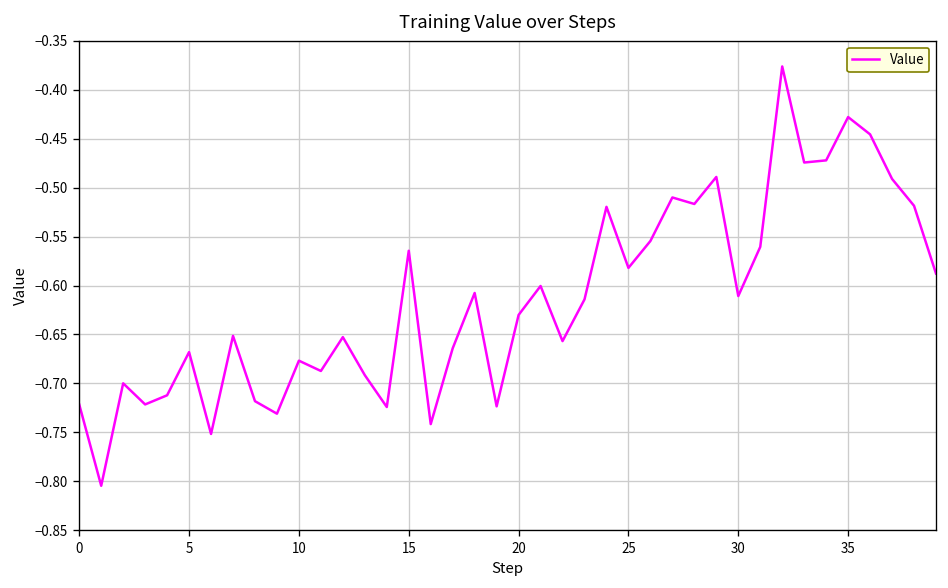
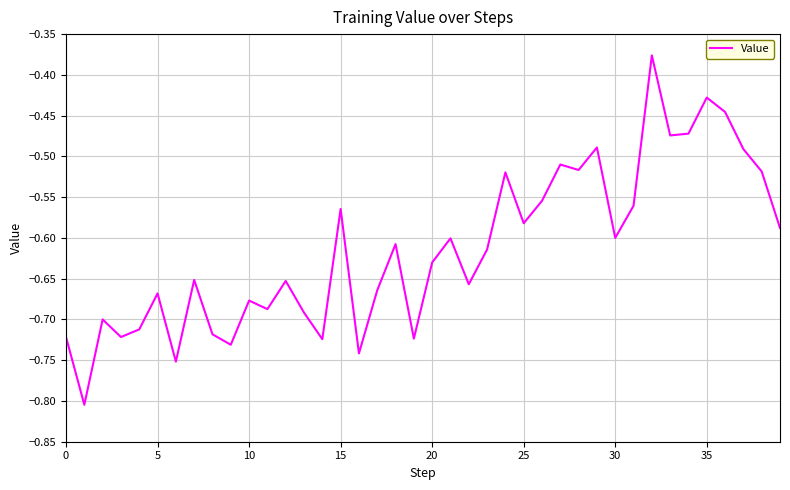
30: -0.61 -> -0.60
